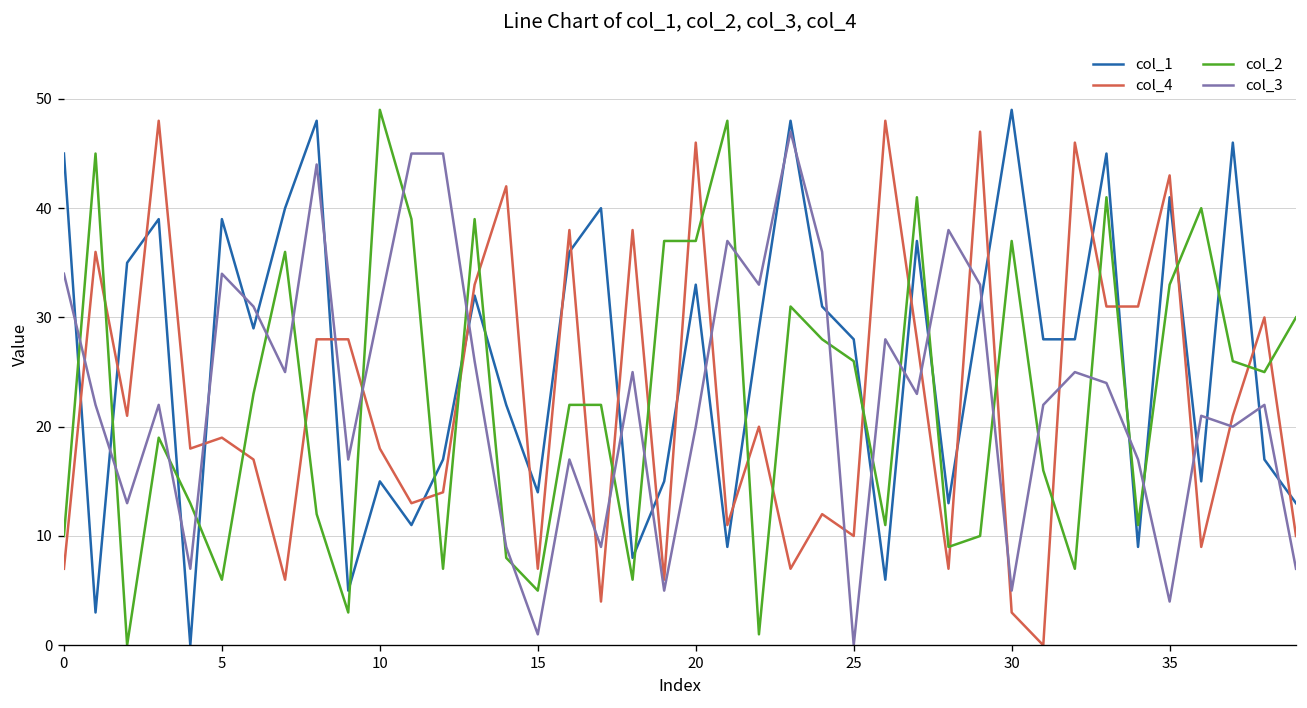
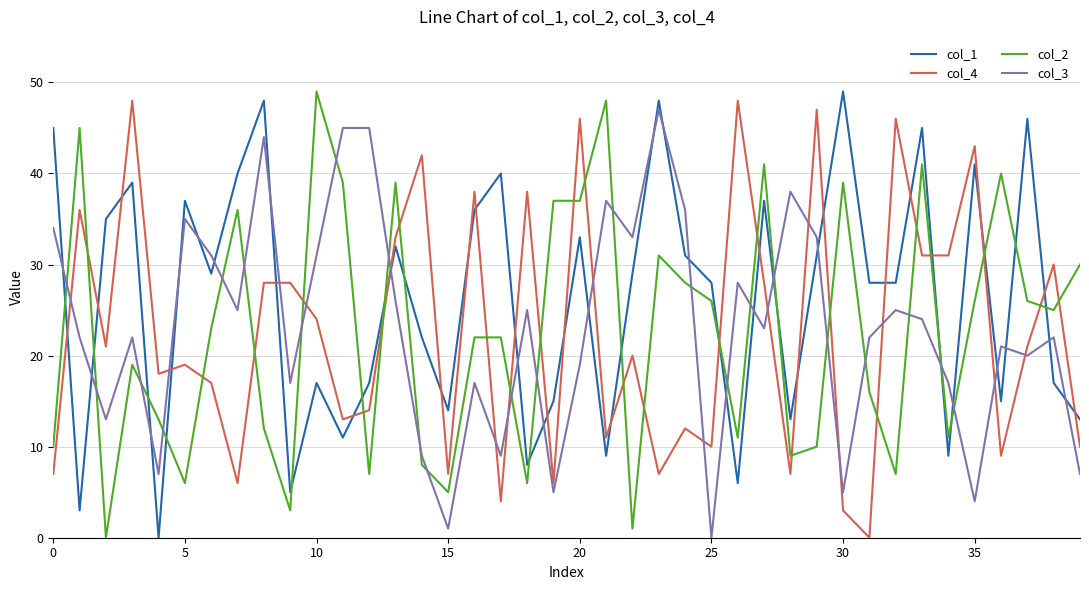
col_1, 5: 39 -> 37
col_3, 5: 34 -> 35
col_1, 10: 15 -> 17
col_4, 10: 18 -> 24
col_3, 20: 20 -> 19
col_2, 30: 37 -> 39
col_2, 35: 33 -> 26
